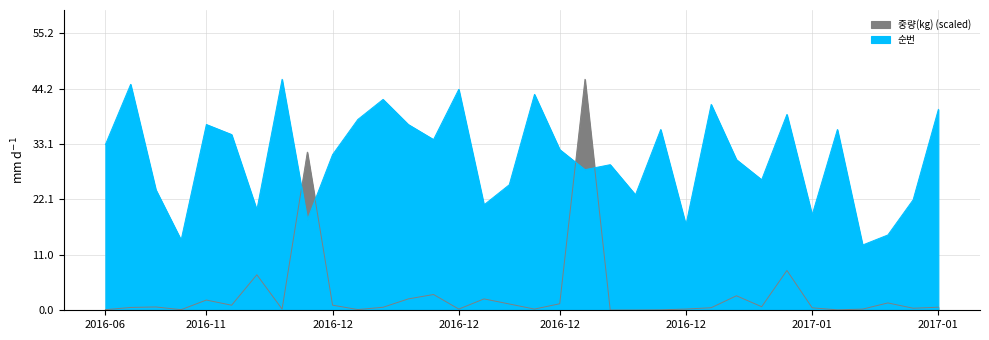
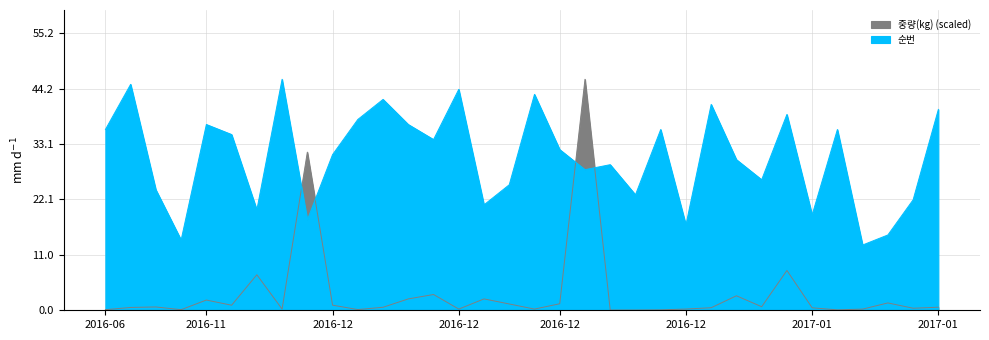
순번, 2016-06: 33 -> 36
